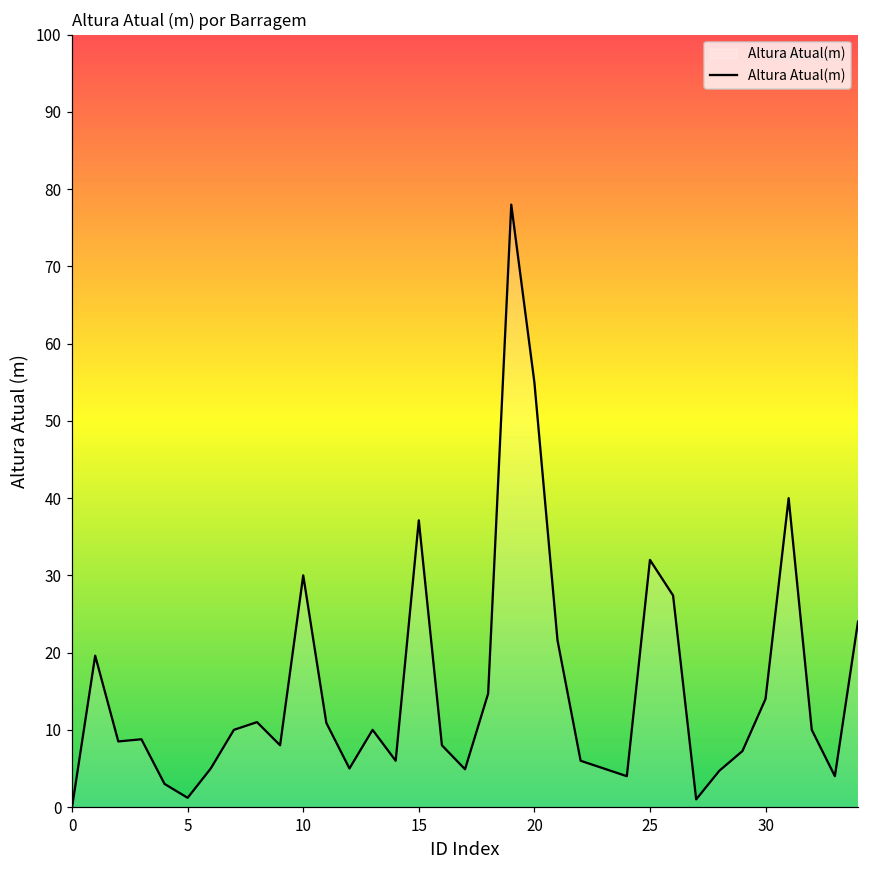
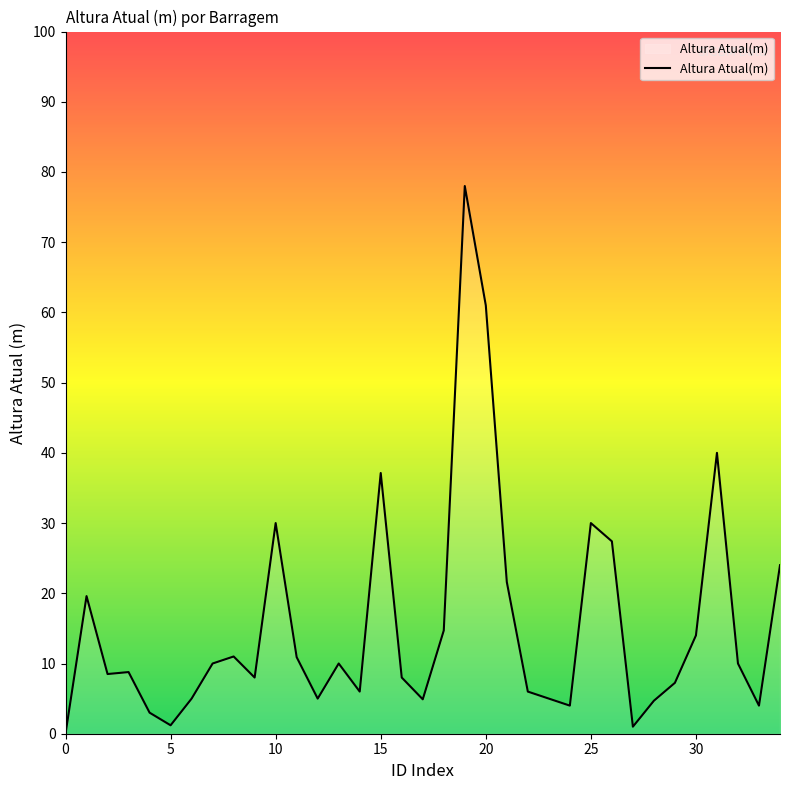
20: 55 -> 61
25: 32 -> 30
